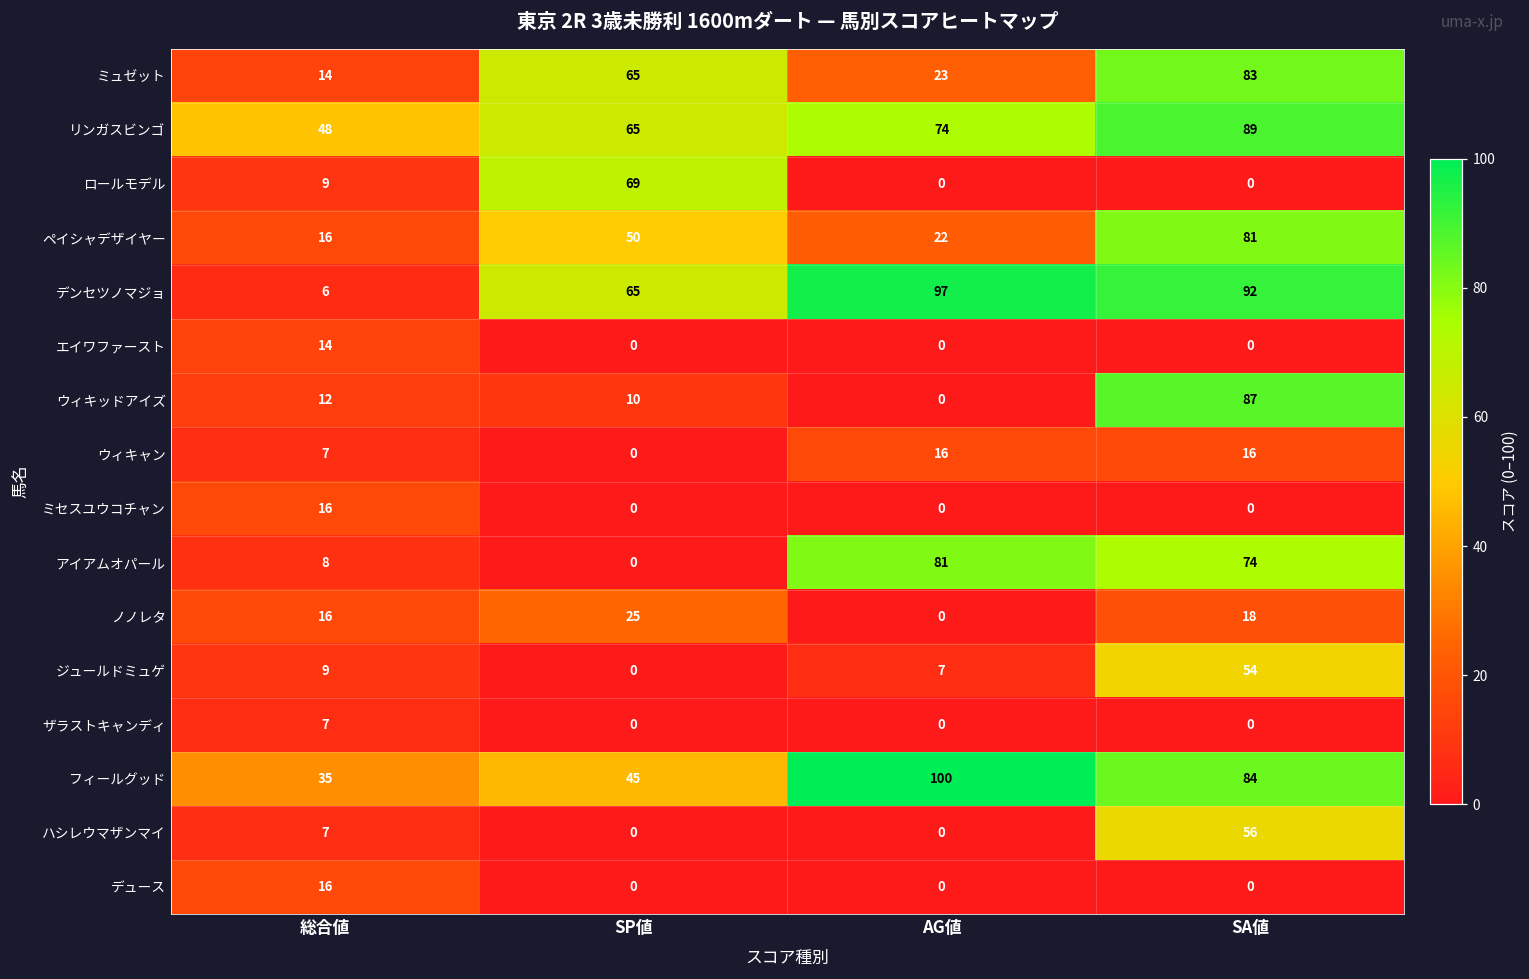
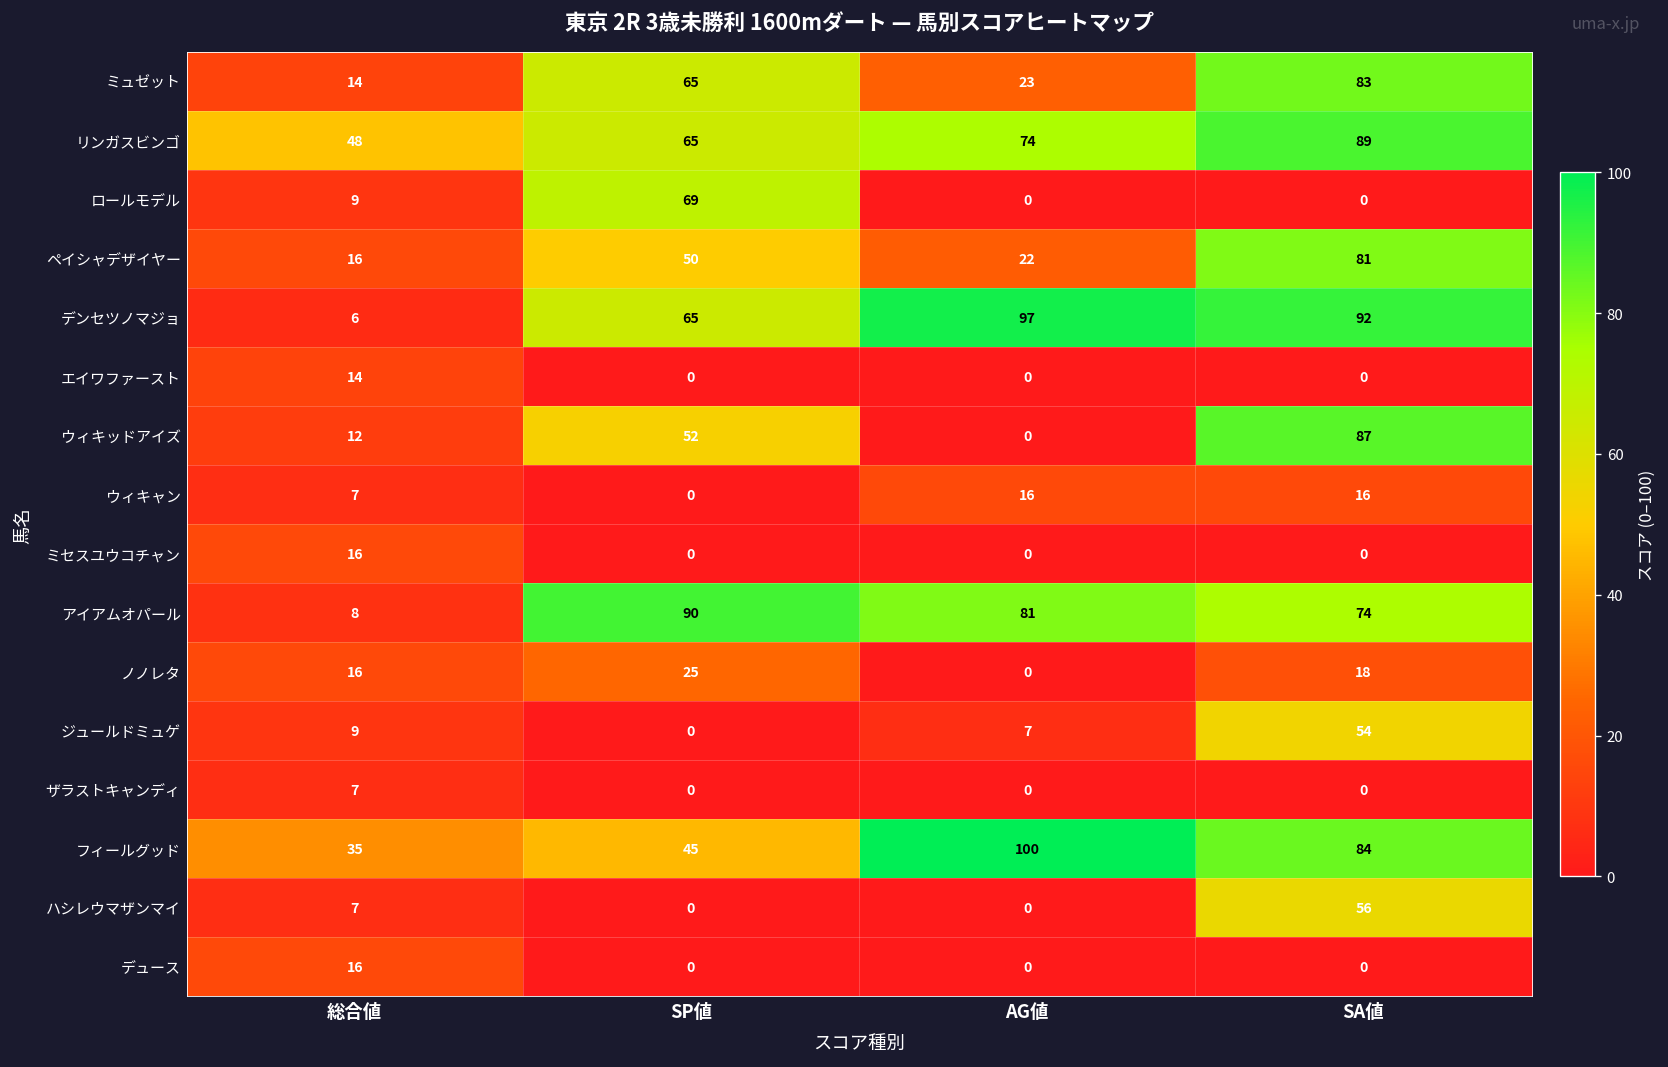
ウィキッドアイズ, SP値: 10 -> 52
アイアムオパール, SP値: 0 -> 90
